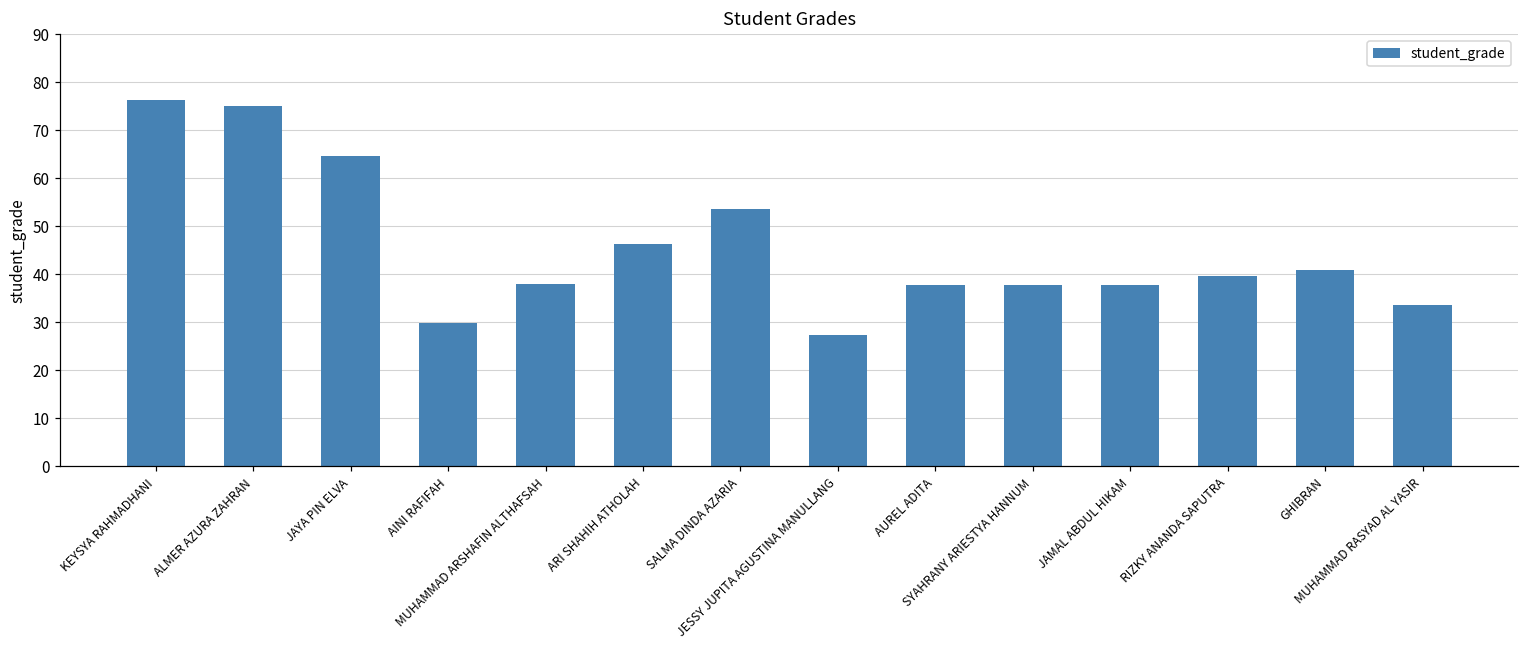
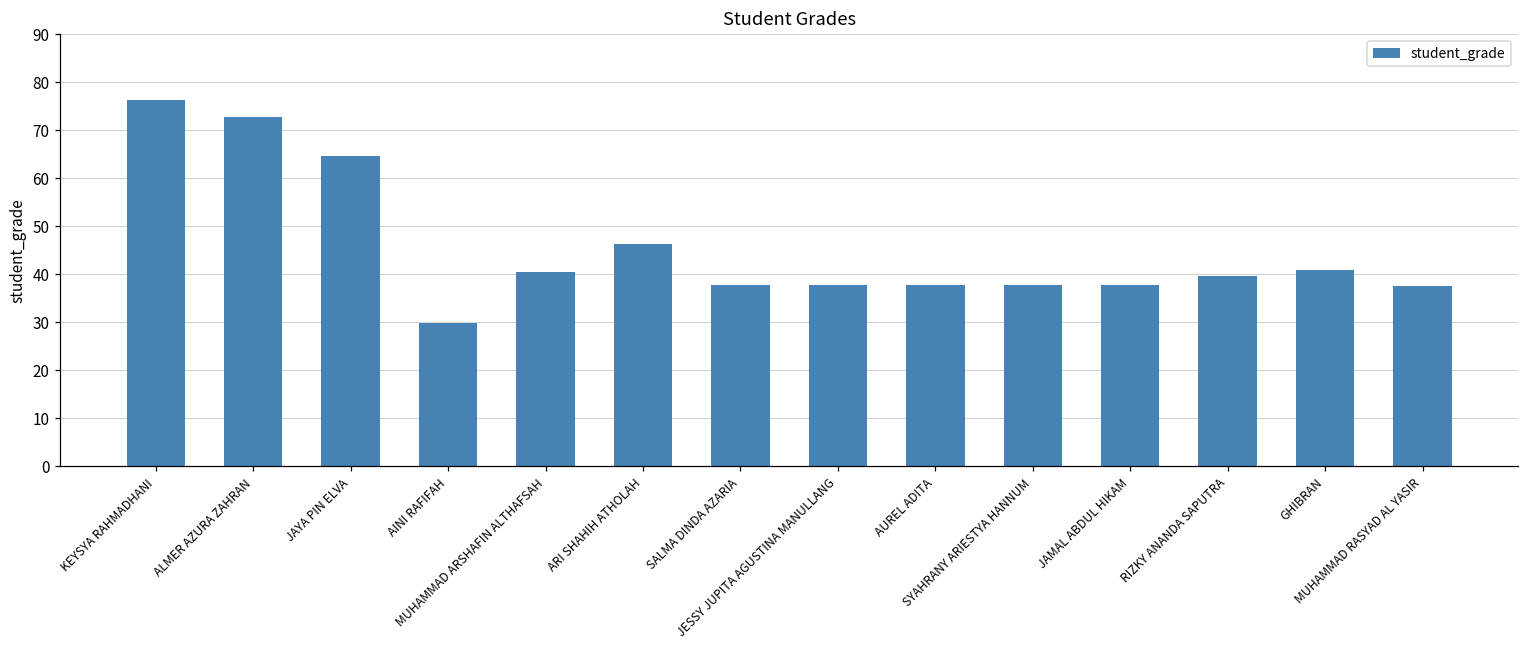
ALMER AZURA ZAHRAN: 75 -> 73
MUHAMMAD ARSHAFIN ALTHAFSAH: 38 -> 40
SALMA DINDA AZARIA: 54 -> 38
JESSY JUPITA AGUSTINA MANULLANG: 27 -> 38
MUHAMMAD RASYAD AL YASIR: 34 -> 38
